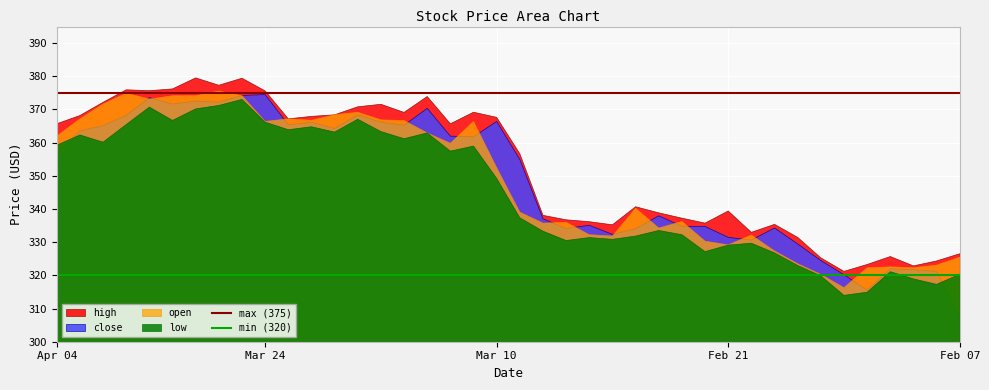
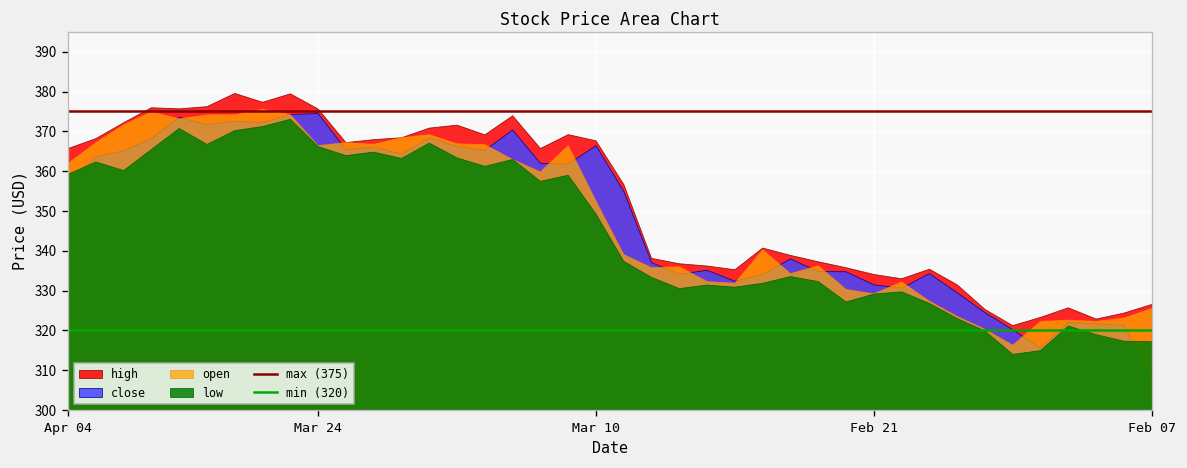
high, Feb 21: 339 -> 334
low, Feb 07: 320 -> 317
